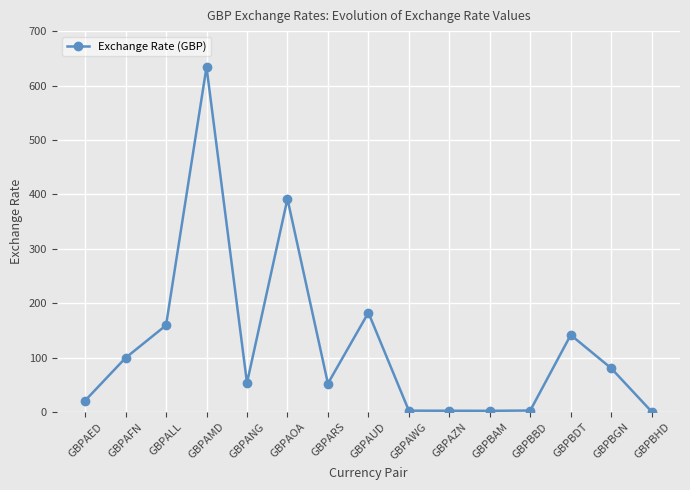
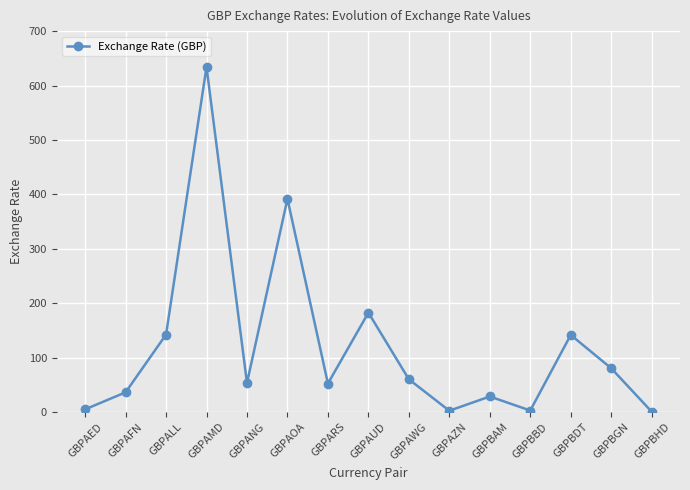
GBPAED: 20 -> 0
GBPAFN: 100 -> 40
GBPALL: 160 -> 140
GBPAWG: 0 -> 60
GBPBAM: 0 -> 30
